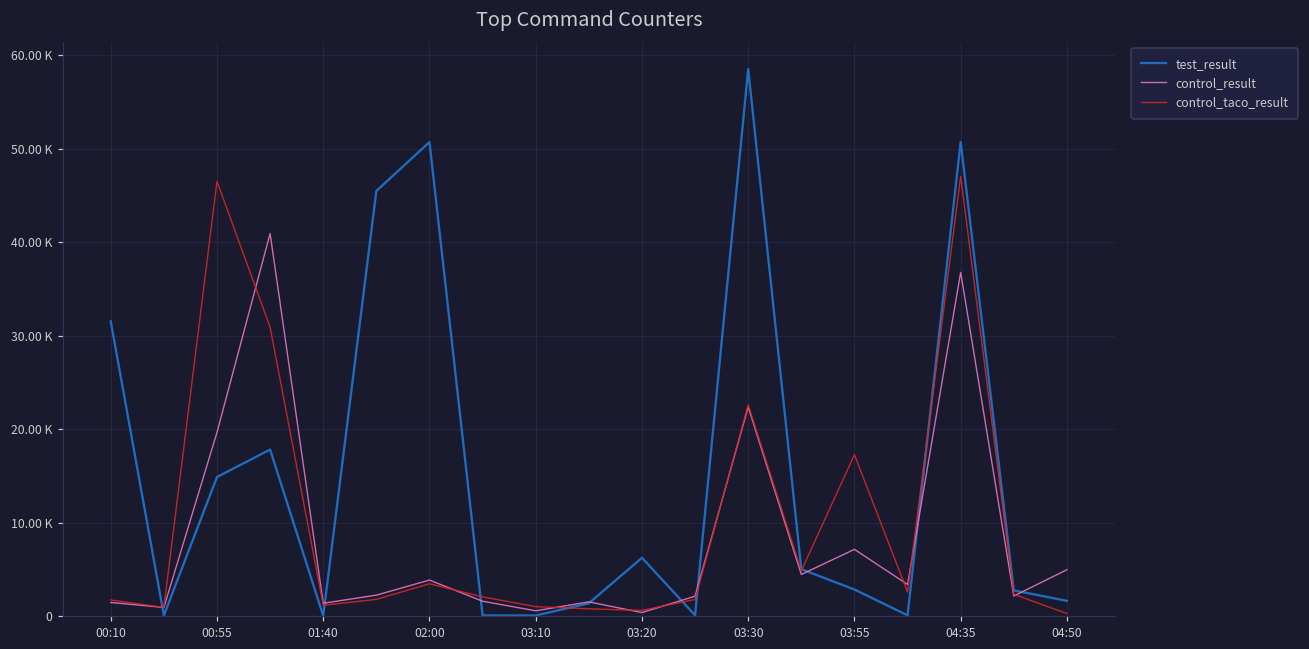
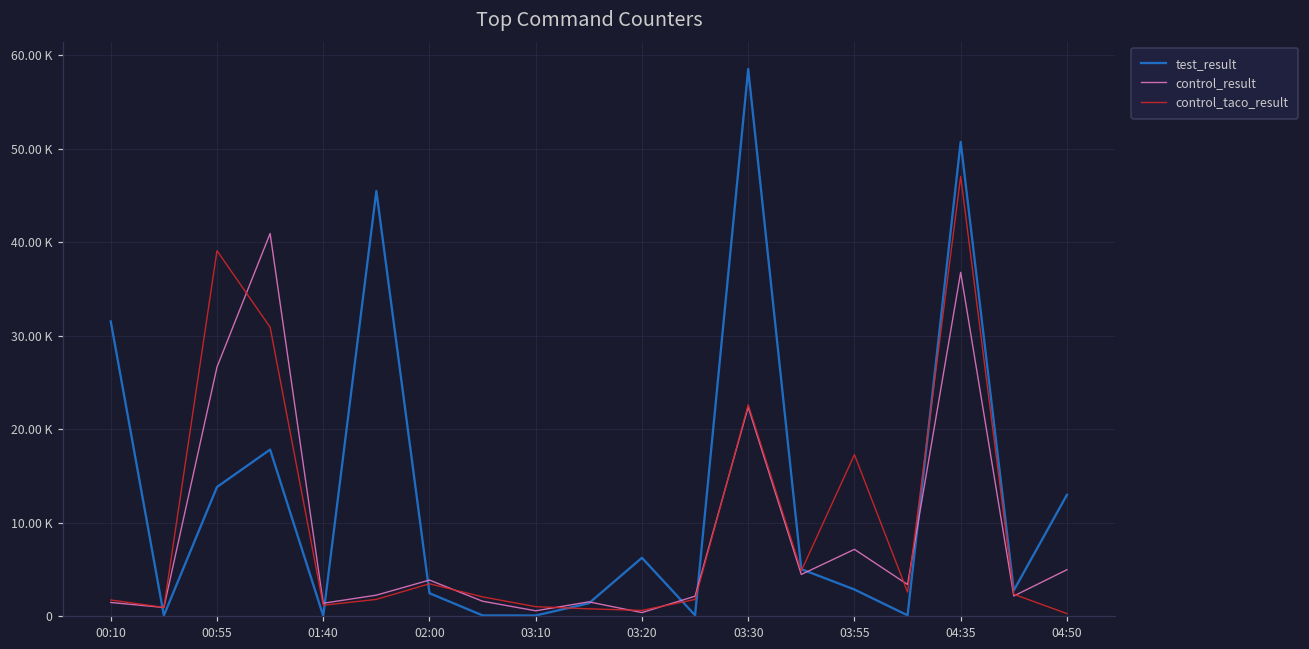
test_result, 00:55: 15000 -> 14000
control_result, 00:55: 20000 -> 27000
control_taco_result, 00:55: 47000 -> 39000
test_result, 02:00: 51000 -> 2000
test_result, 04:50: 2000 -> 13000
